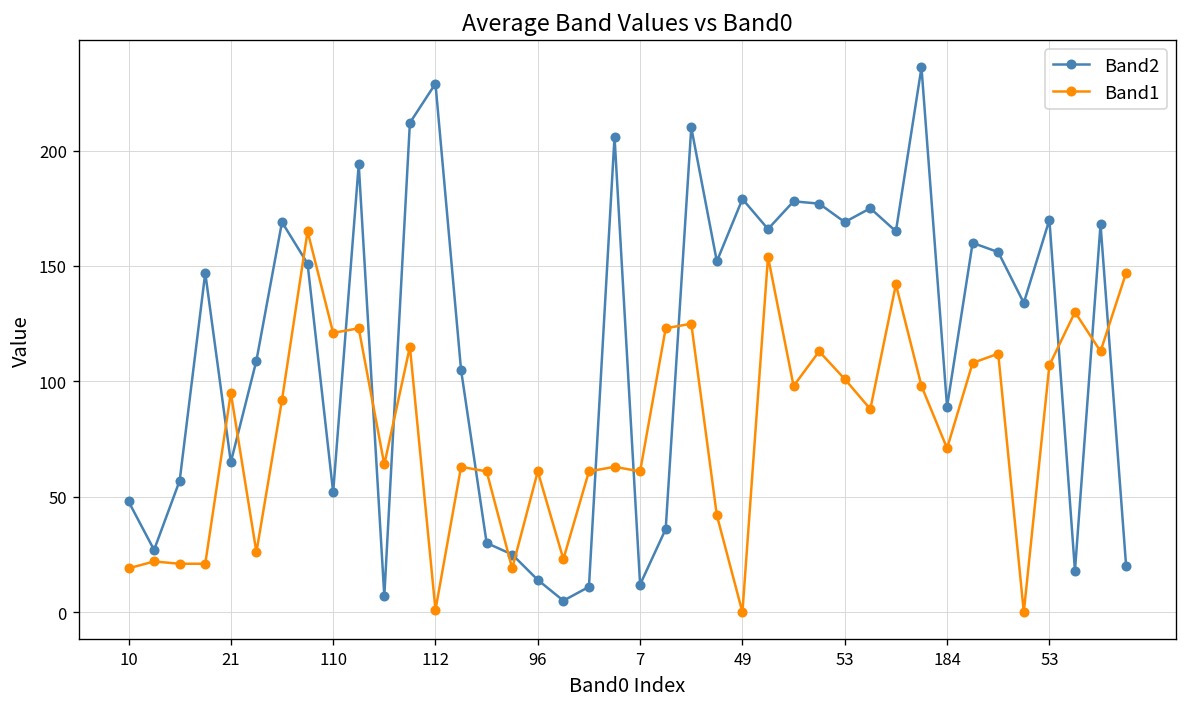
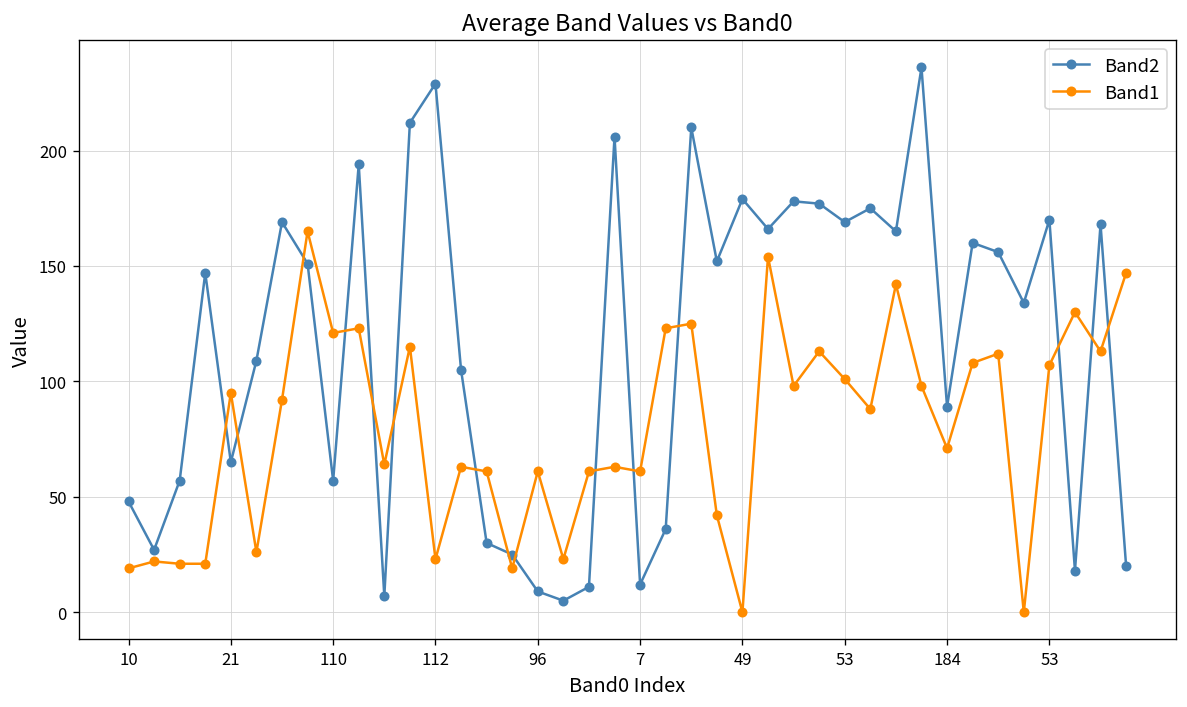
Band2, 110: 52 -> 57
Band1, 112: 1 -> 23
Band2, 96: 14 -> 9
